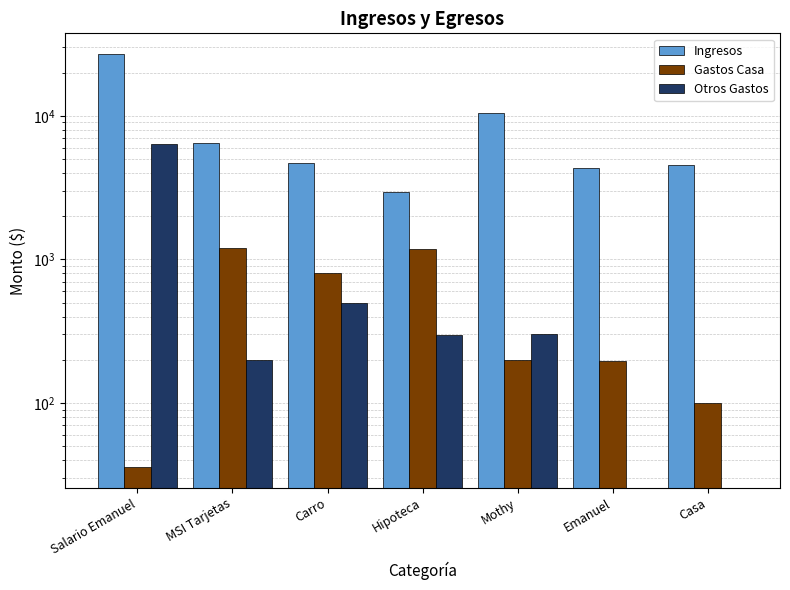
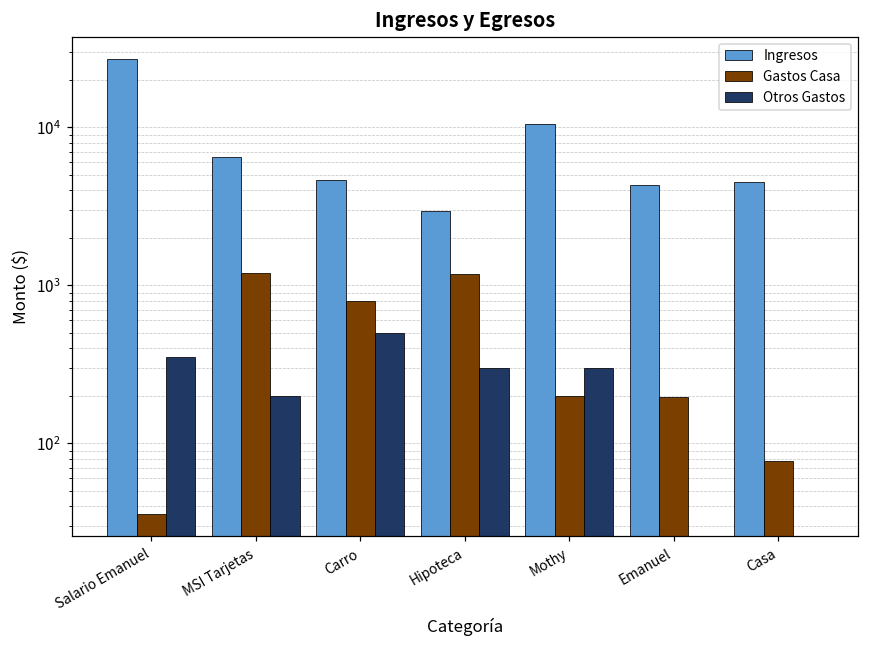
Otros Gastos, Salario Emanuel: 6000 -> 350
Gastos Casa, Casa: 100 -> 80
